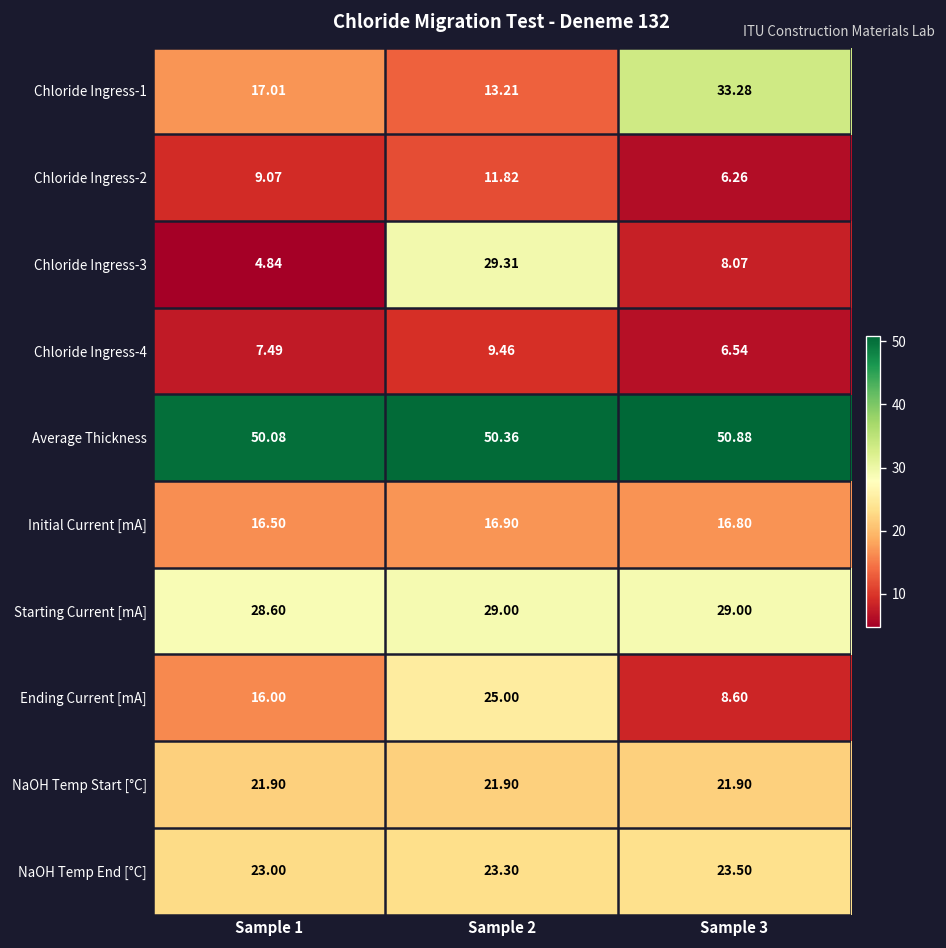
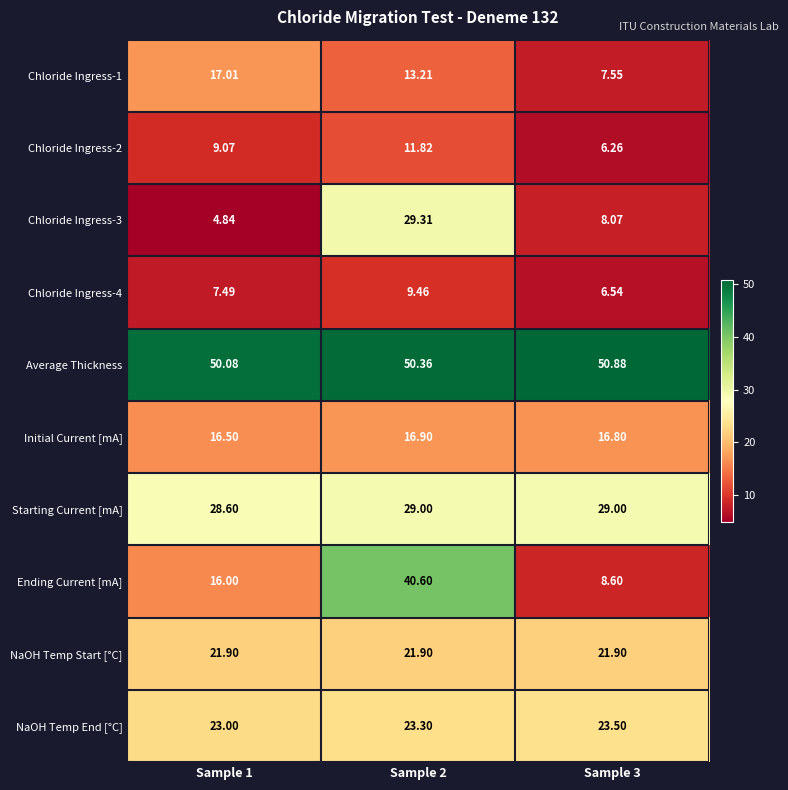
Chloride Ingress-1, Sample 3: 33.28 -> 7.55
Ending Current [mA], Sample 2: 25.00 -> 40.60
